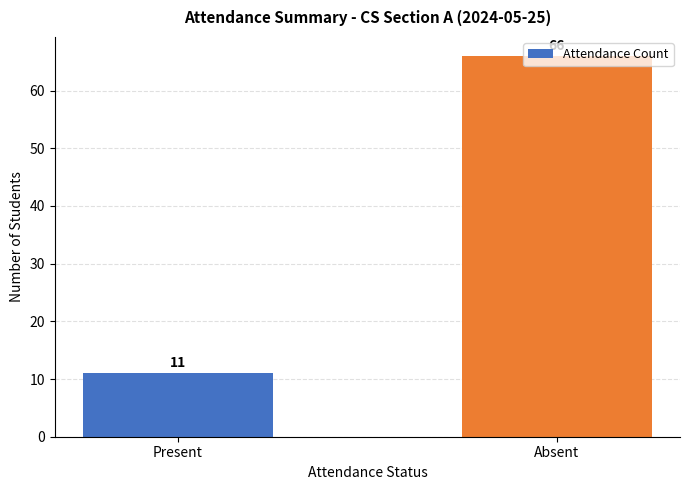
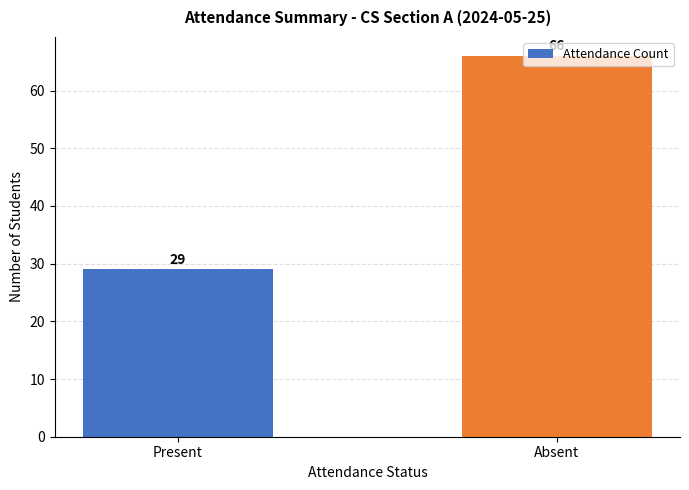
Present: 11 -> 29
